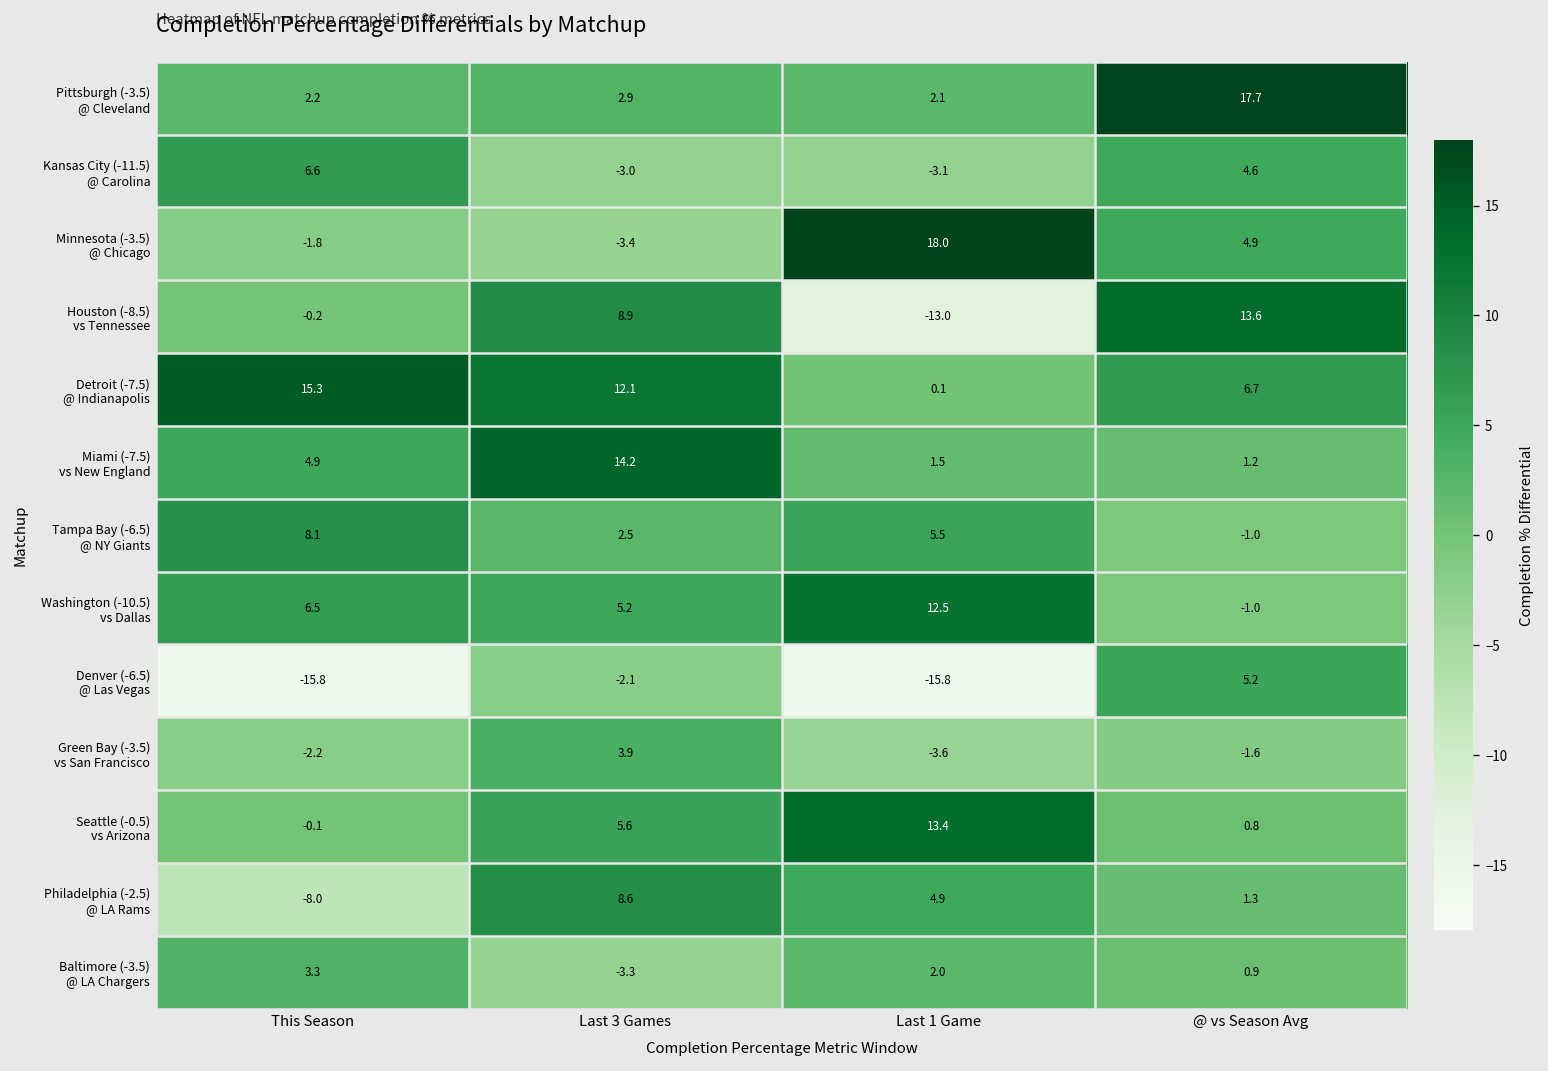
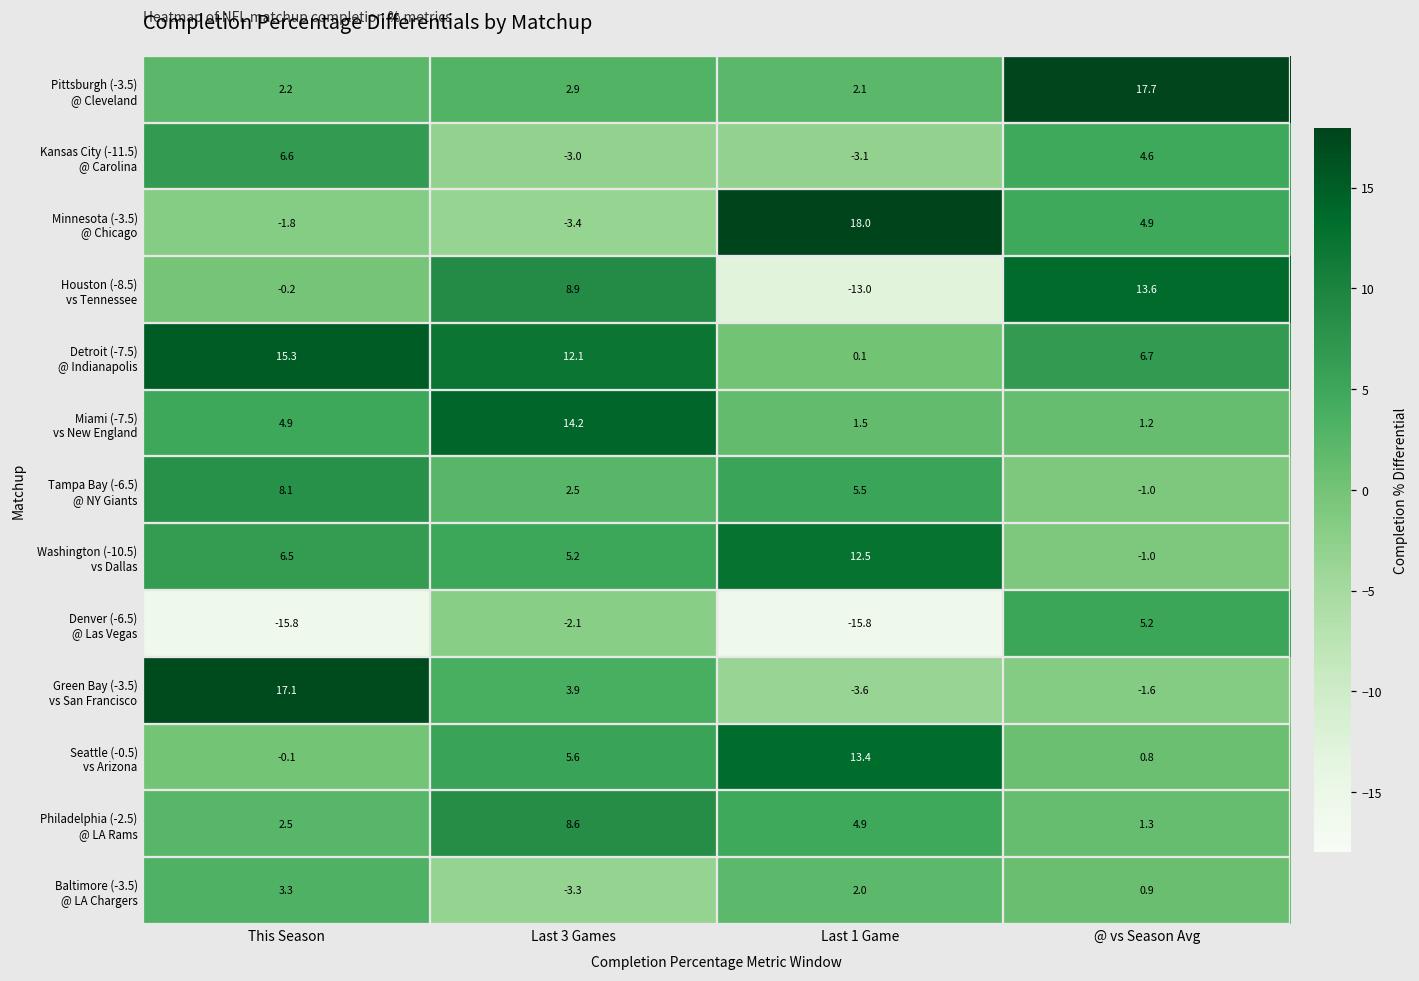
Green Bay (-3.5) vs San Francisco, This Season: -2.2 -> 17.1
Philadelphia (-2.5) @ LA Rams, This Season: -8.0 -> 2.5
